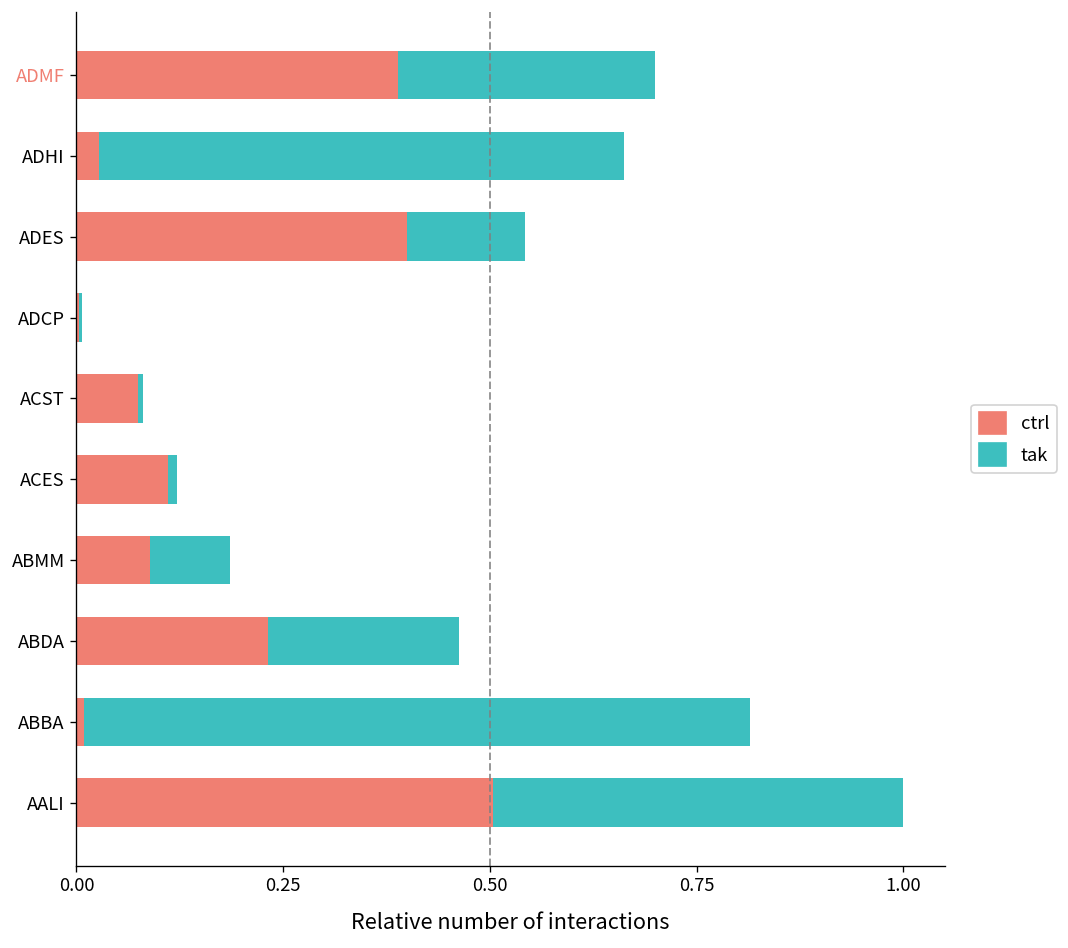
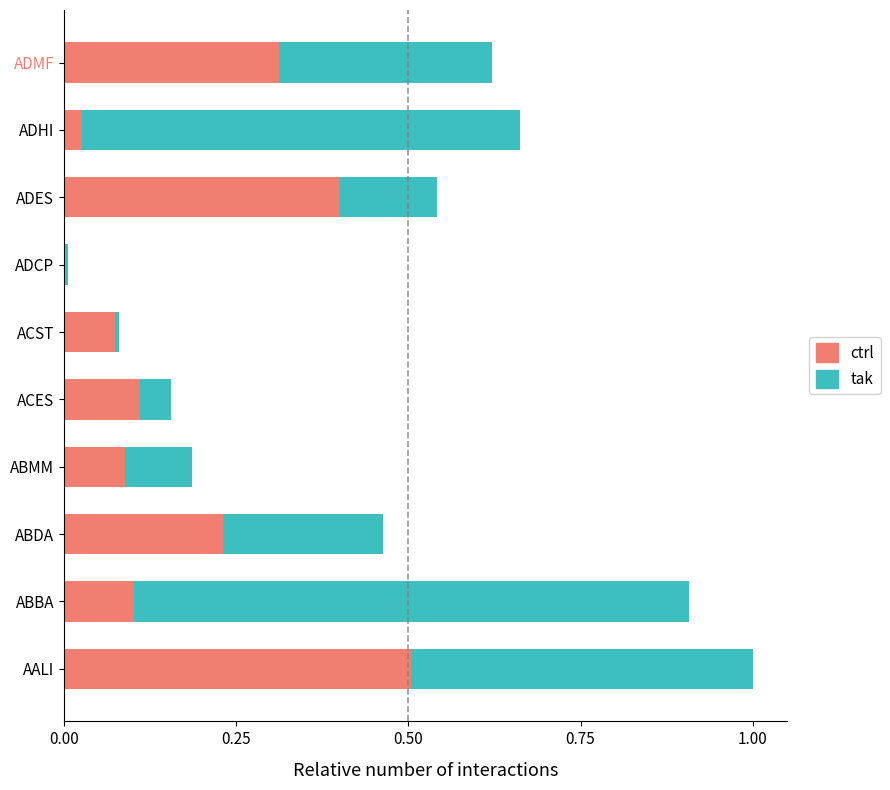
ctrl, ADMF: 0.39 -> 0.31
tak, ACES: 0.01 -> 0.05
ctrl, ABBA: 0.01 -> 0.10
